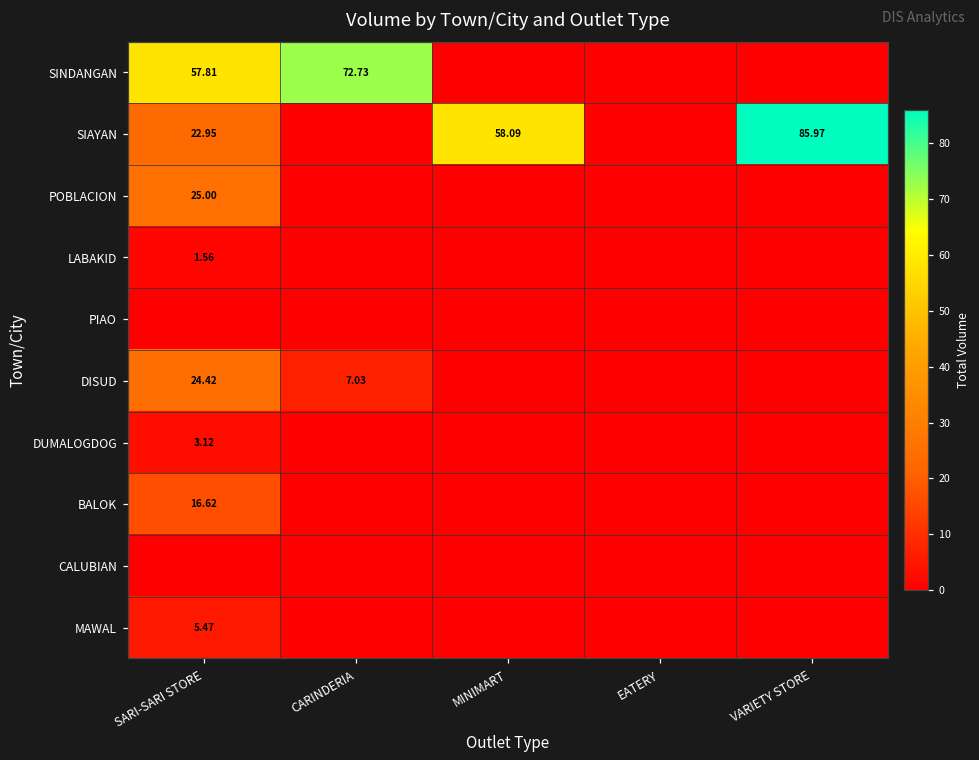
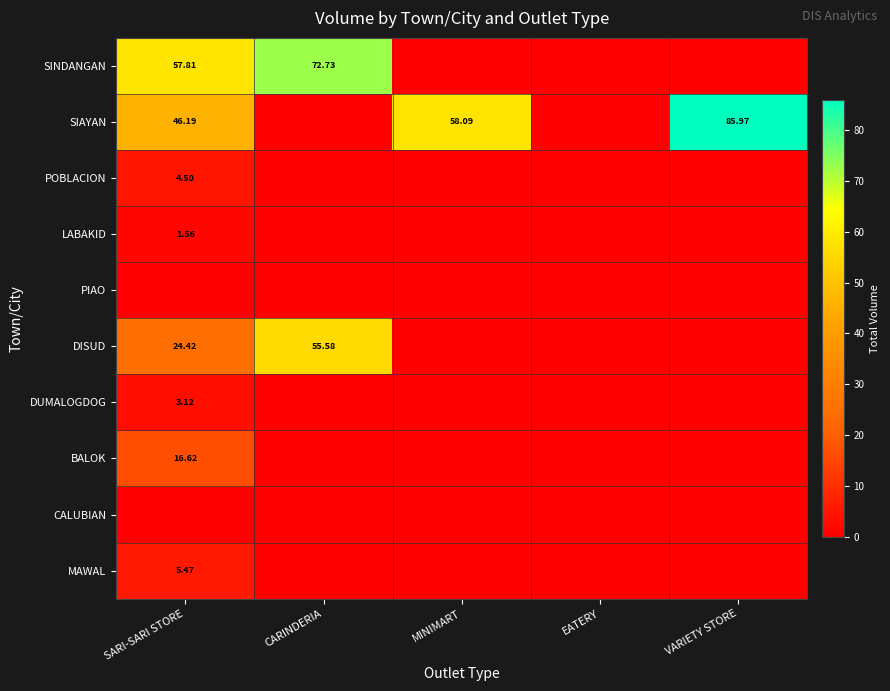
SIAYAN, SARI-SARI STORE: 22.95 -> 46.19
POBLACION, SARI-SARI STORE: 25.00 -> 4.50
DISUD, CARINDERIA: 7.03 -> 55.58
